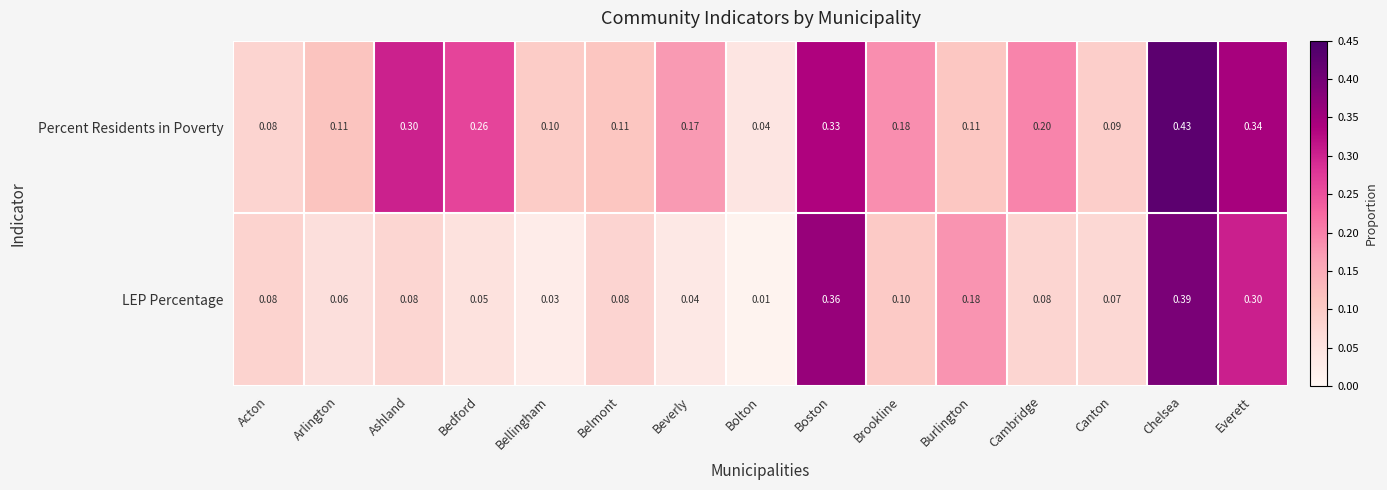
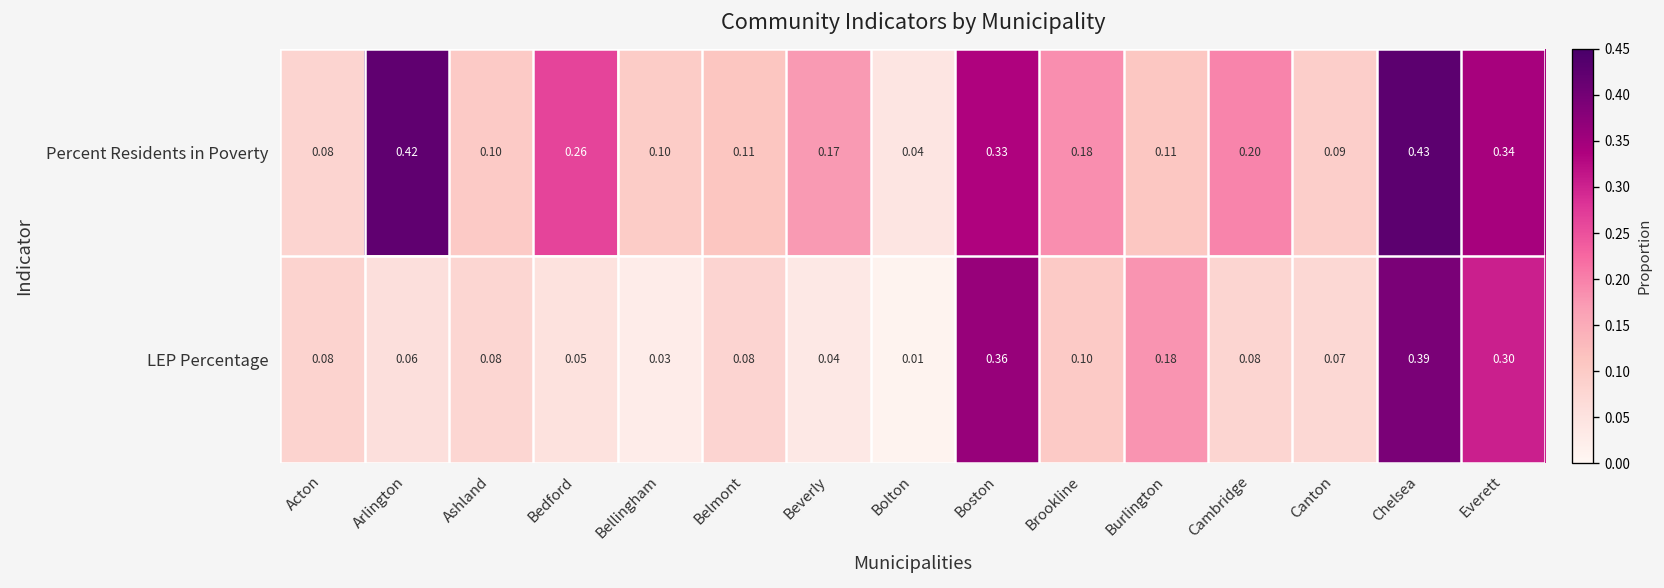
Percent Residents in Poverty, Arlington: 0.11 -> 0.42
Percent Residents in Poverty, Ashland: 0.30 -> 0.10
